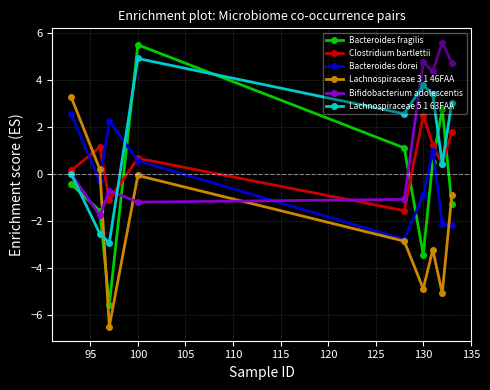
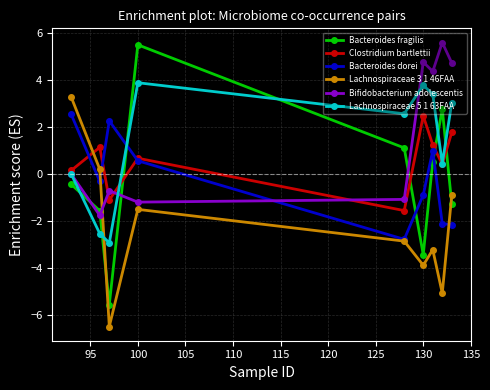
Lachnospiraceae 3 1 46FAA, 100: -0.1 -> -1.5
Lachnospiraceae 5 1 63FAA, 100: 4.9 -> 3.9
Lachnospiraceae 3 1 46FAA, 130: -4.9 -> -3.9
